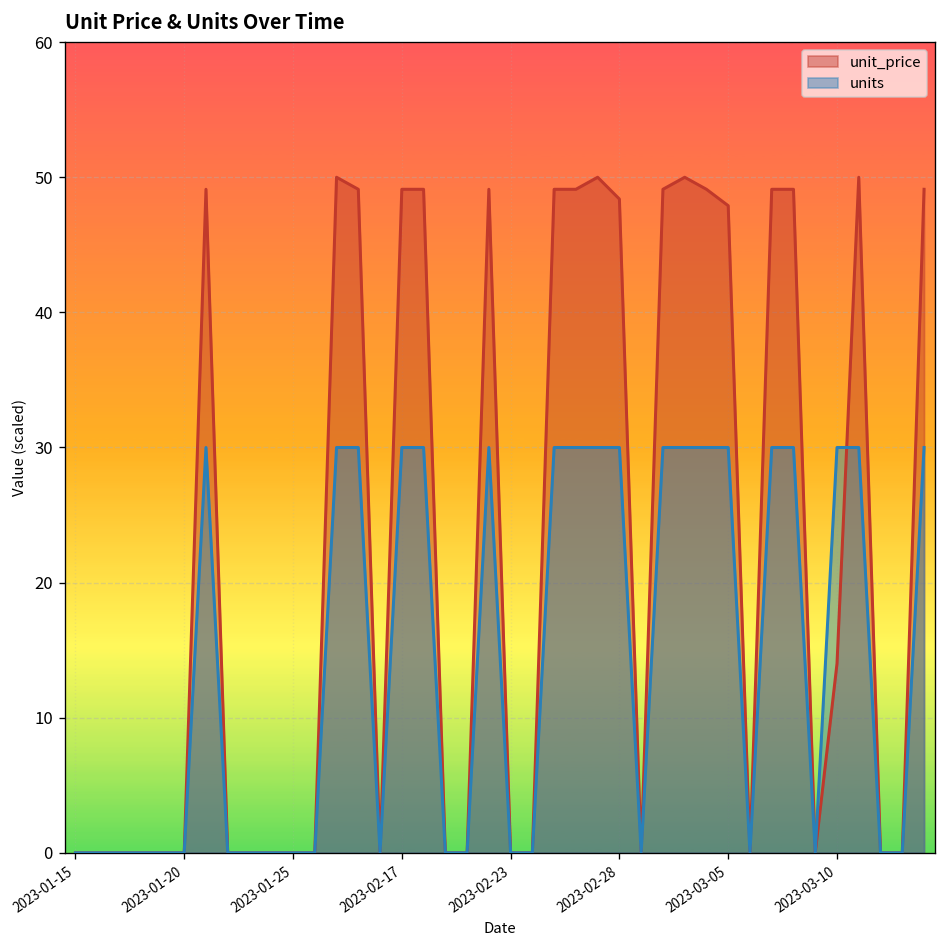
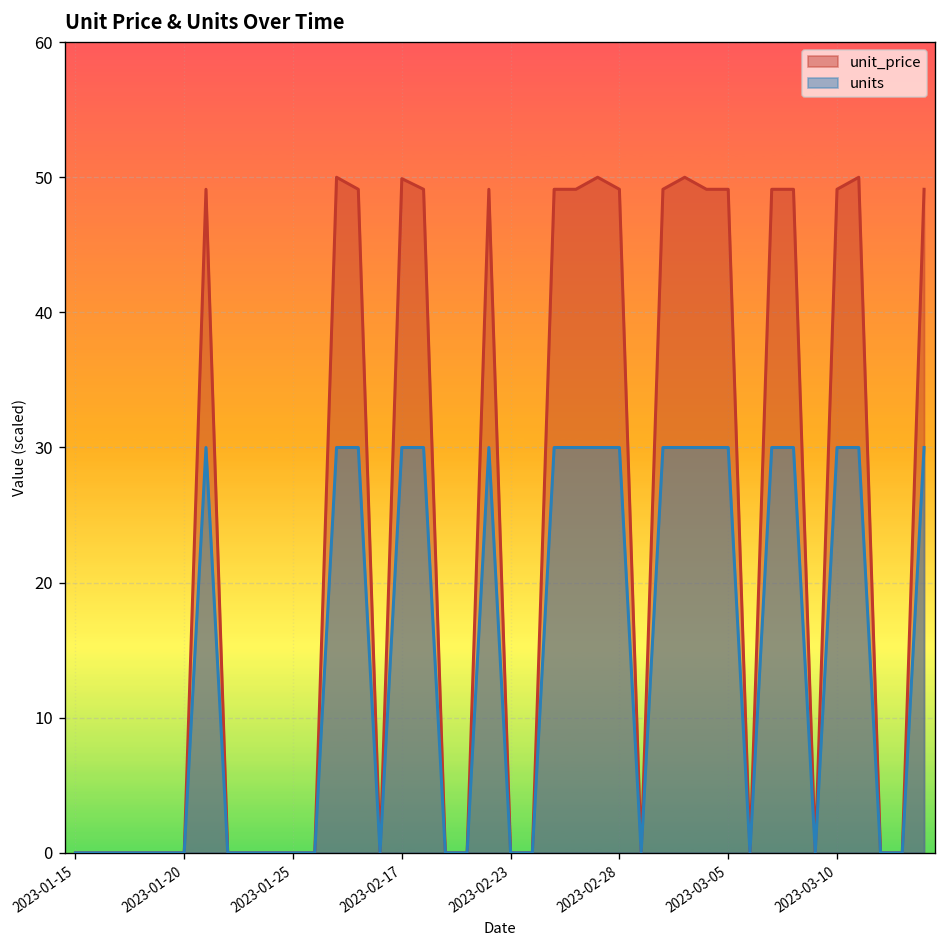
unit_price, 2023-02-17: 49.1 -> 49.9
unit_price, 2023-02-28: 48.4 -> 49.1
unit_price, 2023-03-05: 47.9 -> 49.1
unit_price, 2023-03-10: 14.0 -> 49.1
